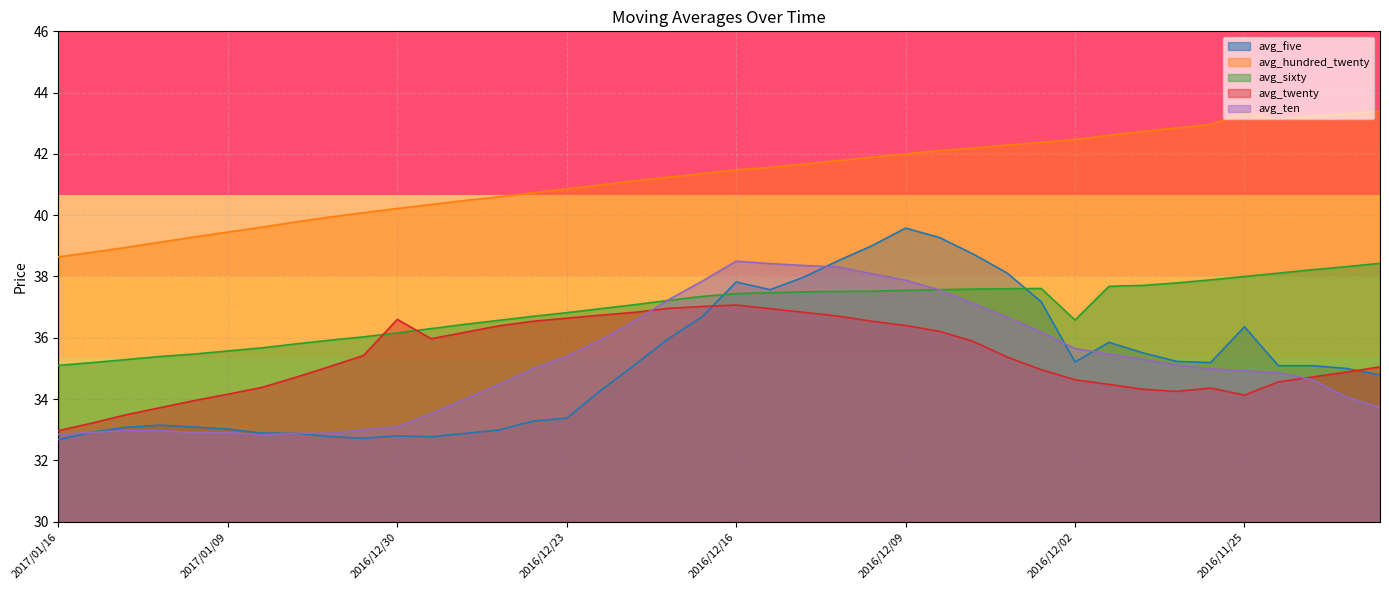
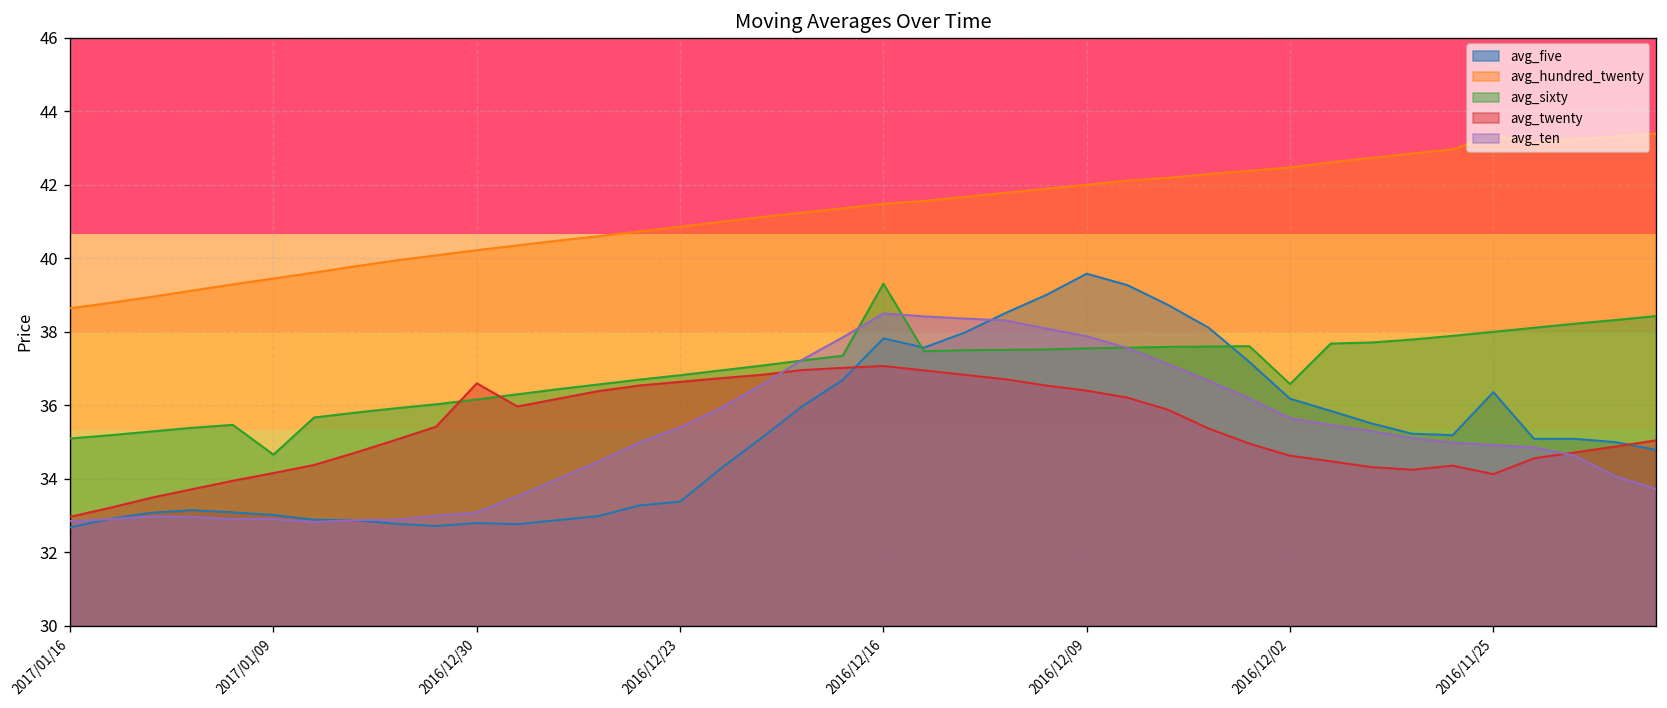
avg_sixty, 2017/01/09: 35.6 -> 34.7
avg_sixty, 2016/12/16: 37.4 -> 39.3
avg_five, 2016/12/02: 35.2 -> 36.2
